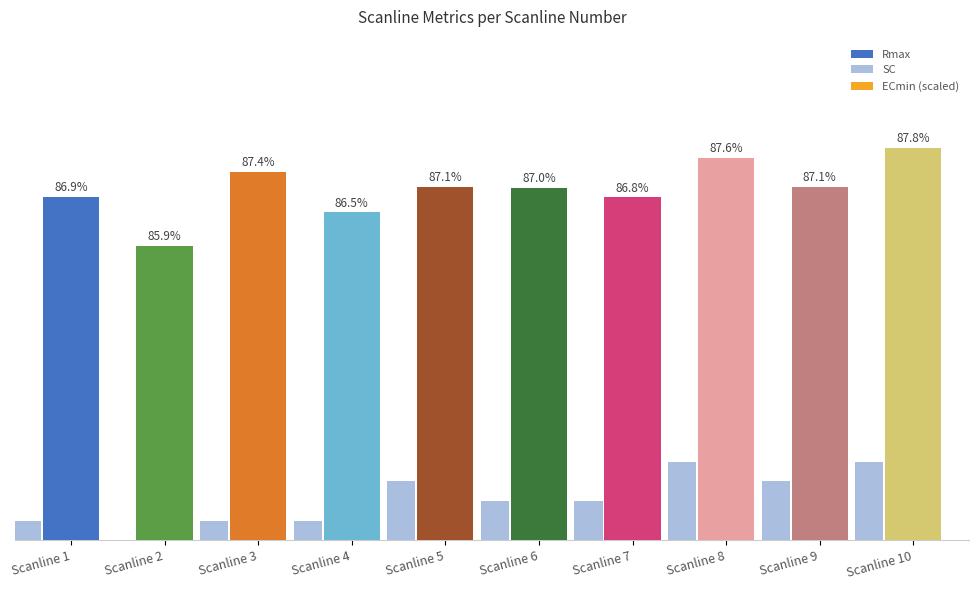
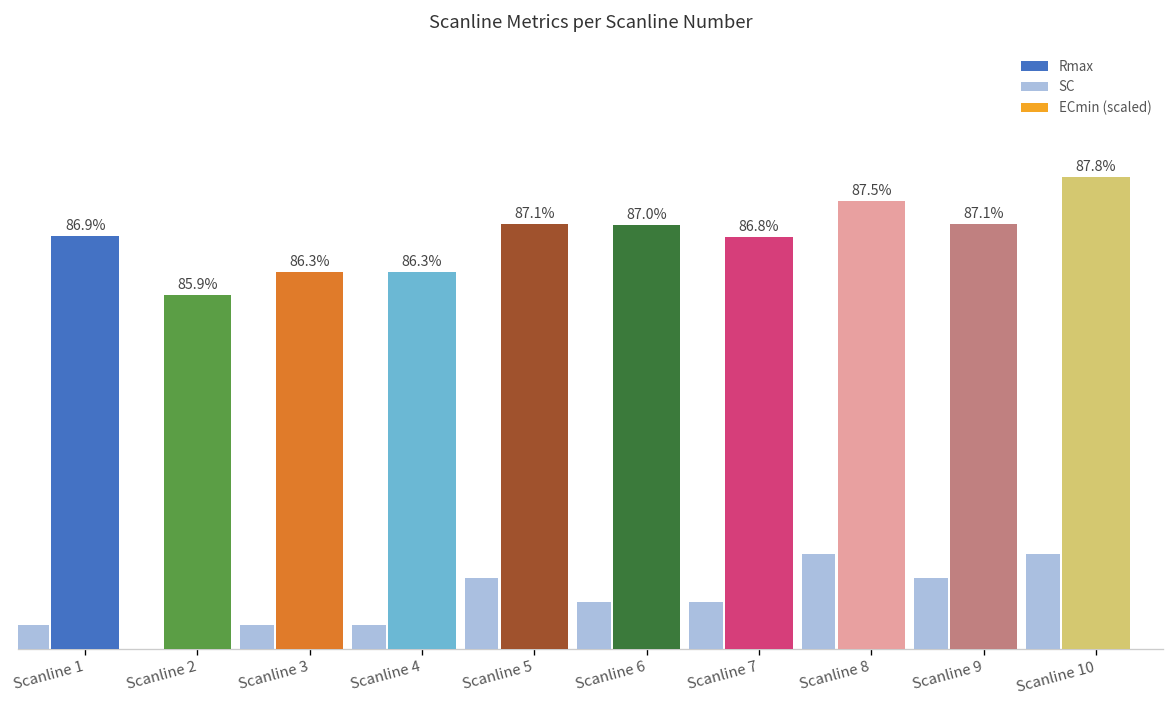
Rmax, Scanline 3: 87.4% -> 86.3%
Rmax, Scanline 4: 86.5% -> 86.3%
Rmax, Scanline 8: 87.6% -> 87.5%
